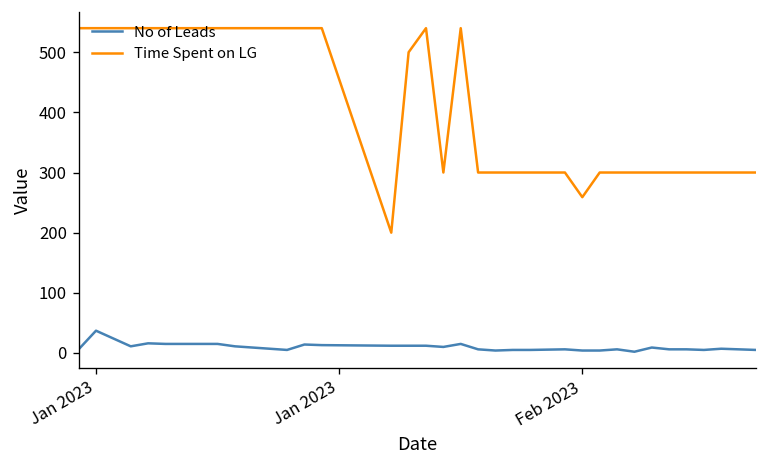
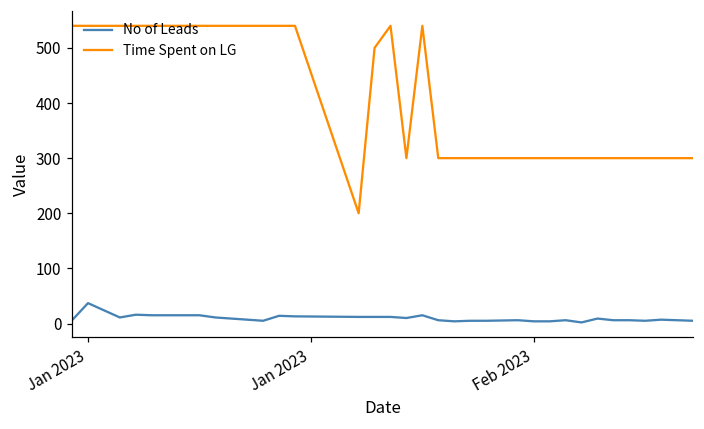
Time Spent on LG, Feb 2023: 260 -> 300
